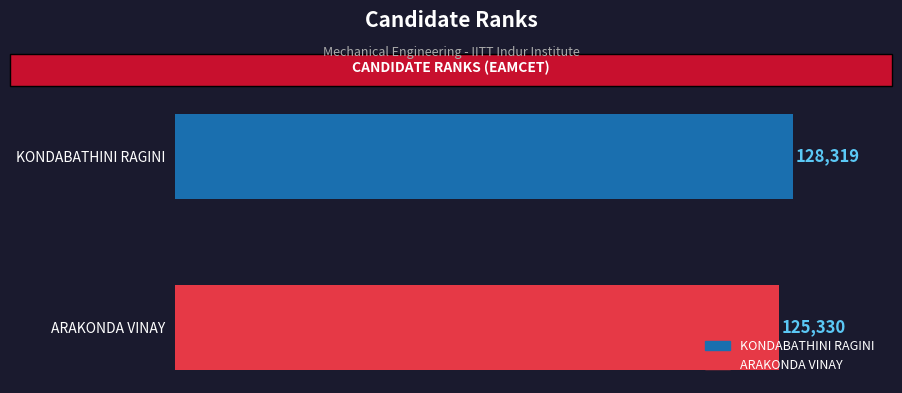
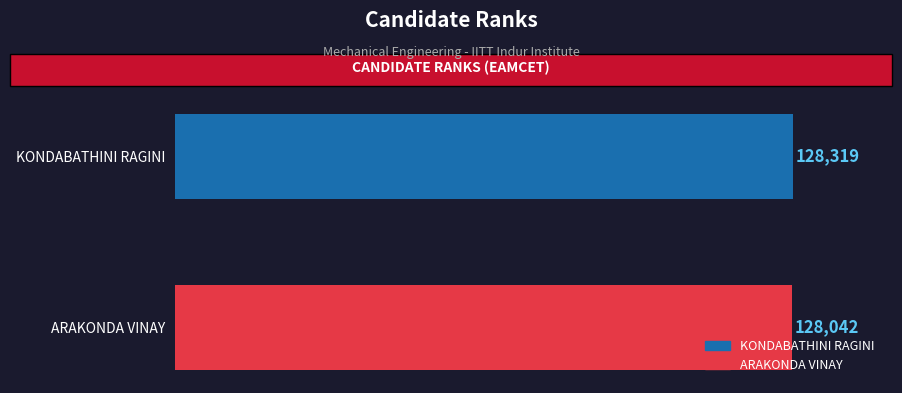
ARAKONDA VINAY: 125,330 -> 128,042
